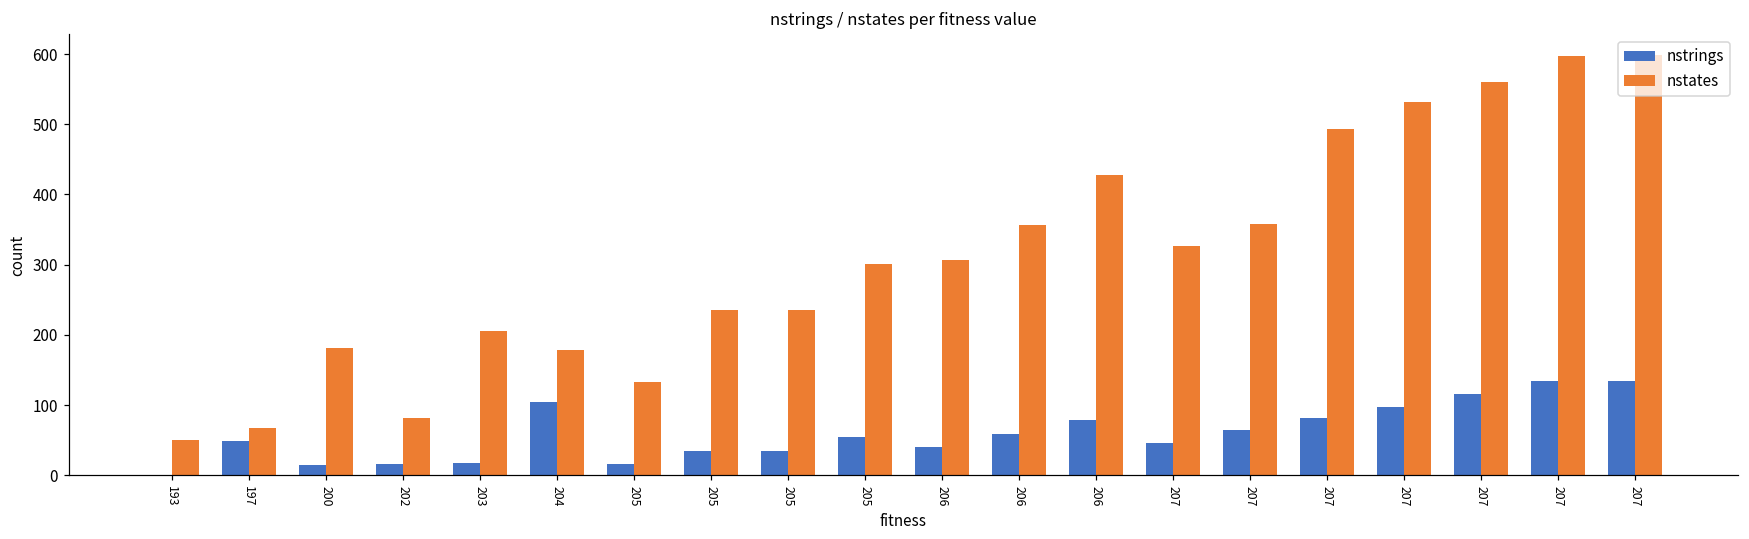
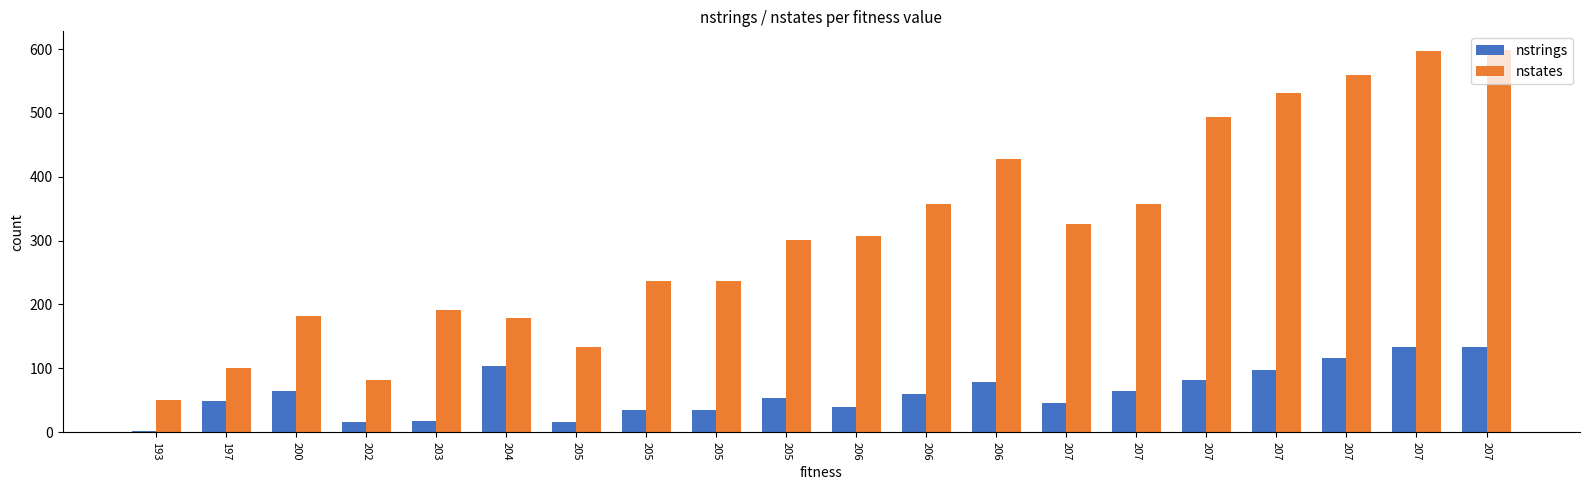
nstates, 197: 70 -> 100
nstrings, 200: 20 -> 60
nstates, 203: 210 -> 190
